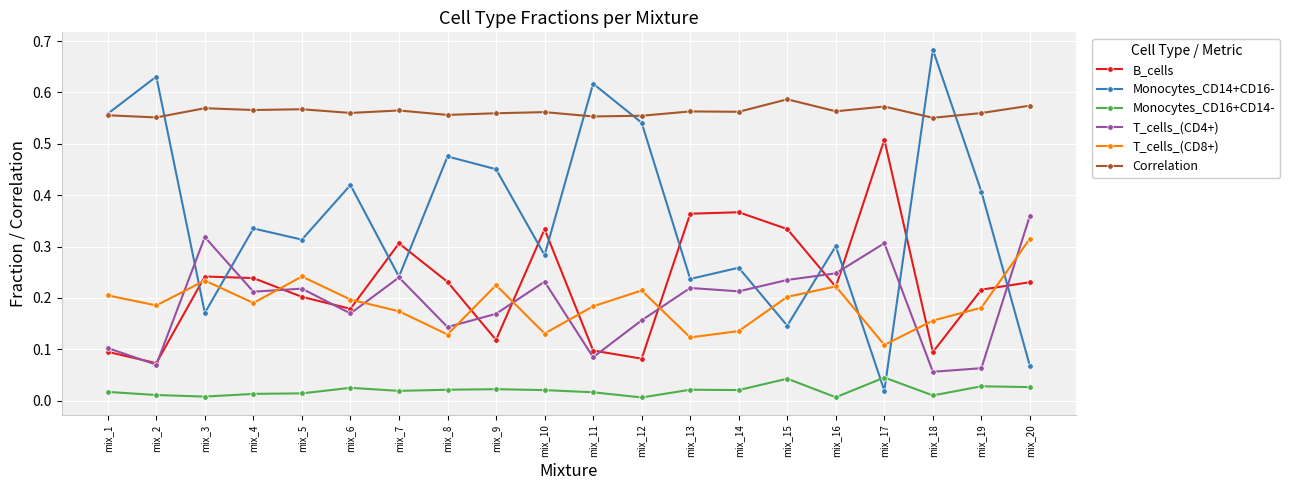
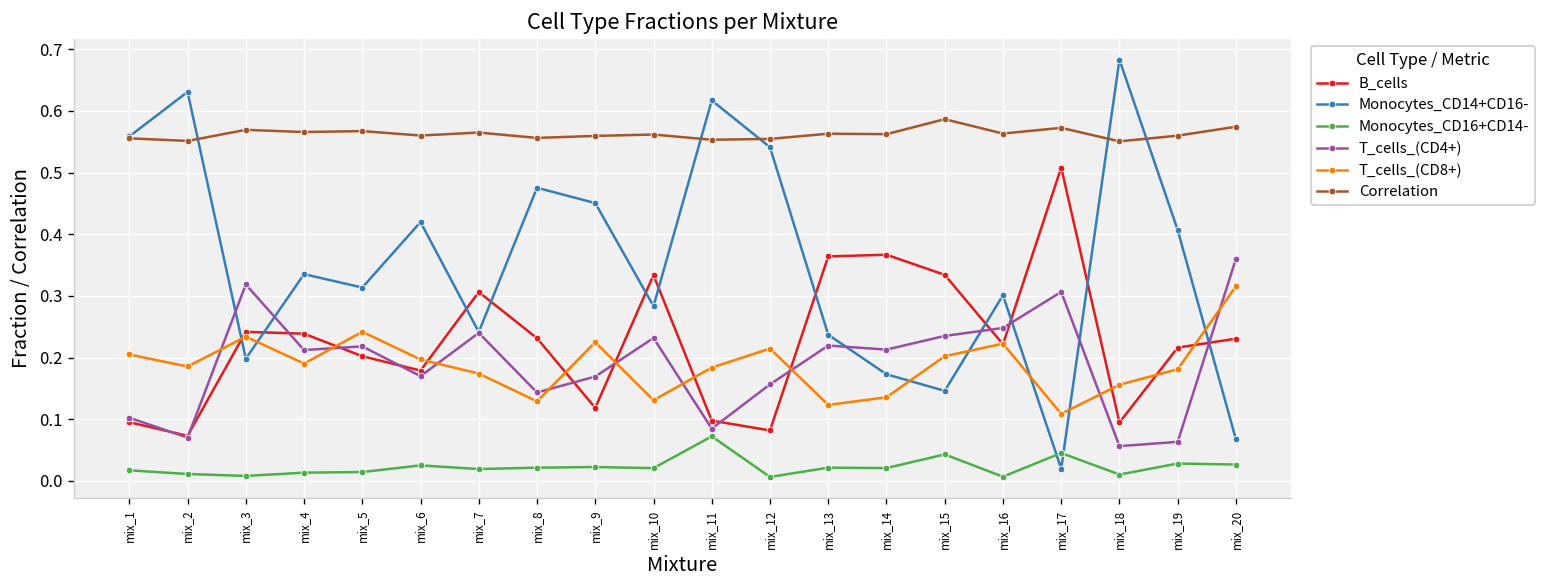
Monocytes_CD14+CD16-, mix_3: 0.17 -> 0.20
Monocytes_CD16+CD14-, mix_11: 0.02 -> 0.07
Monocytes_CD14+CD16-, mix_14: 0.26 -> 0.17
